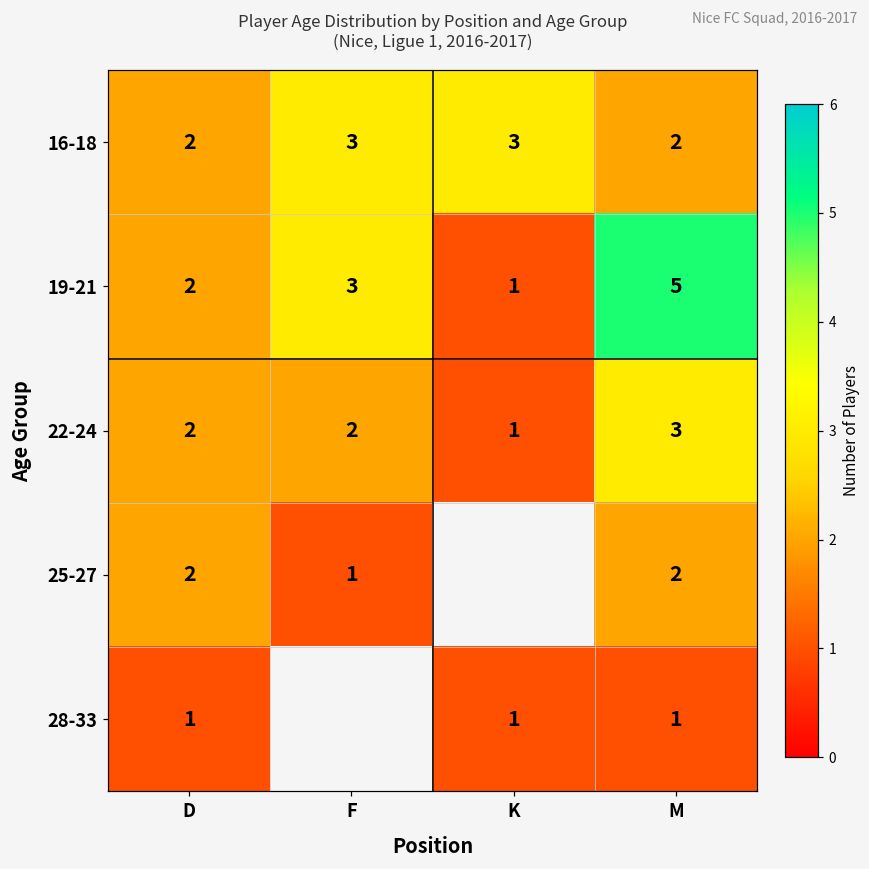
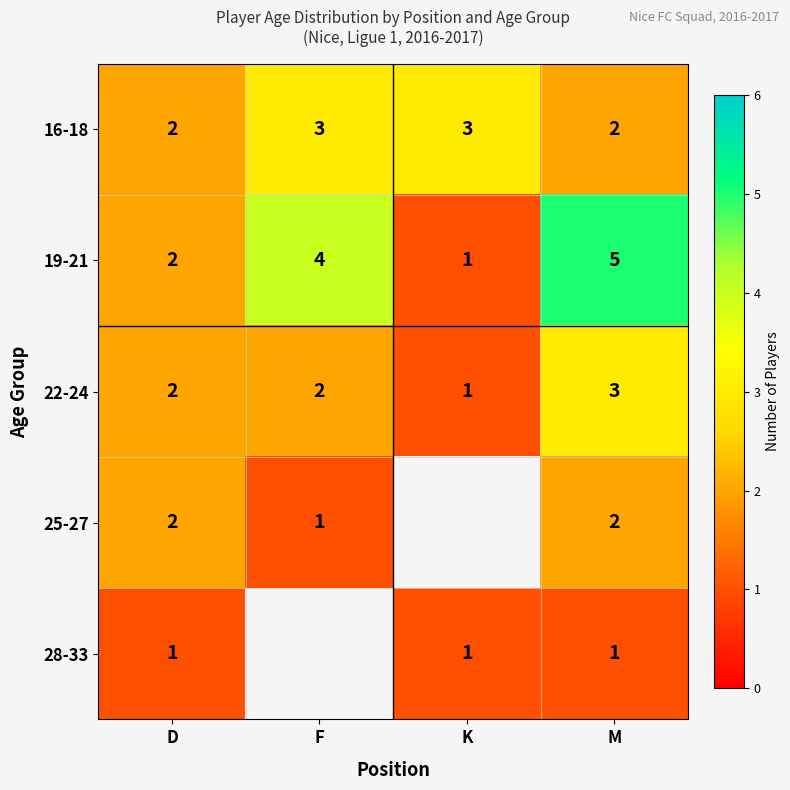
19-21, F: 3 -> 4
